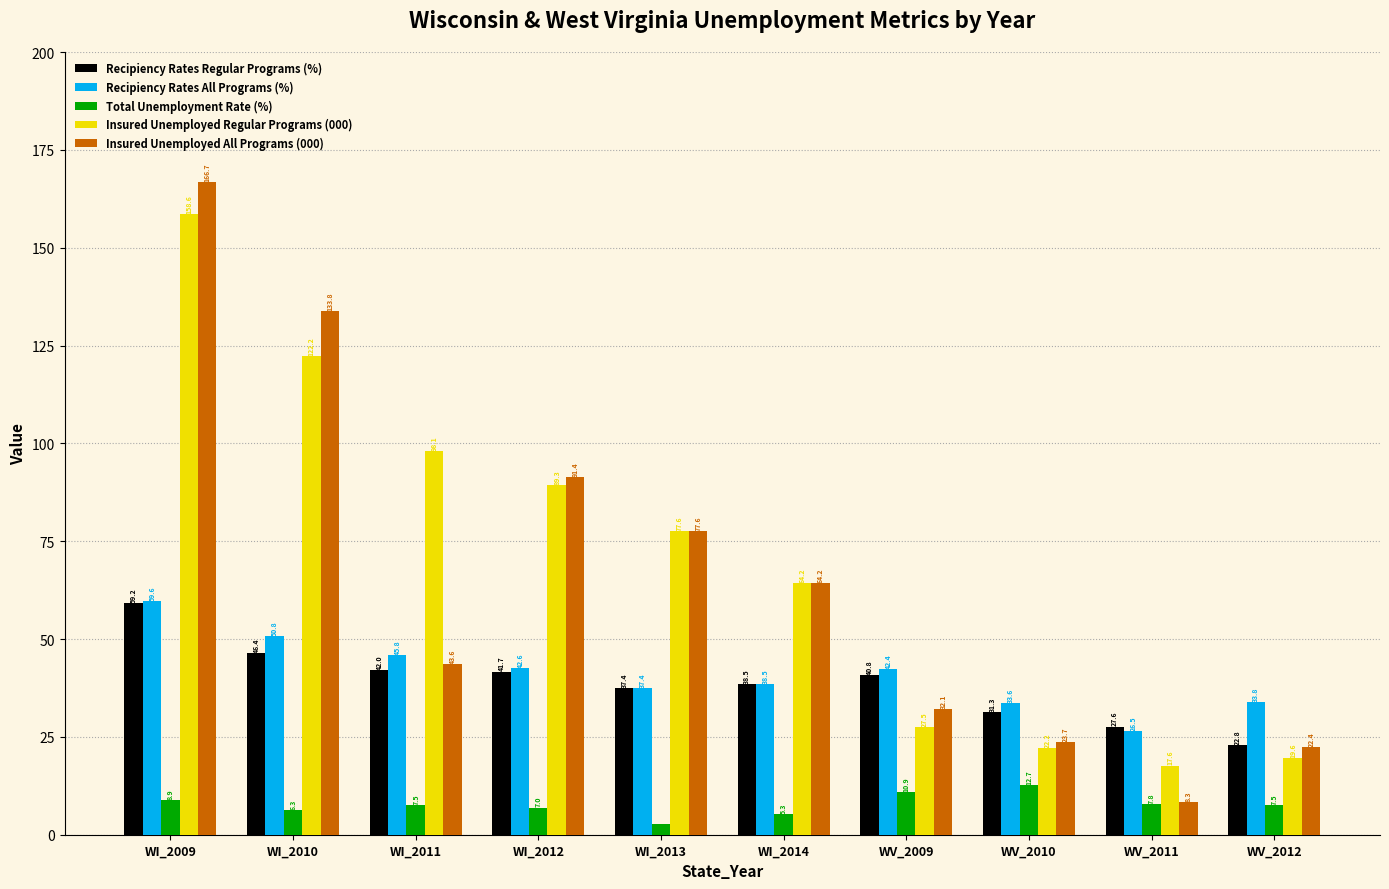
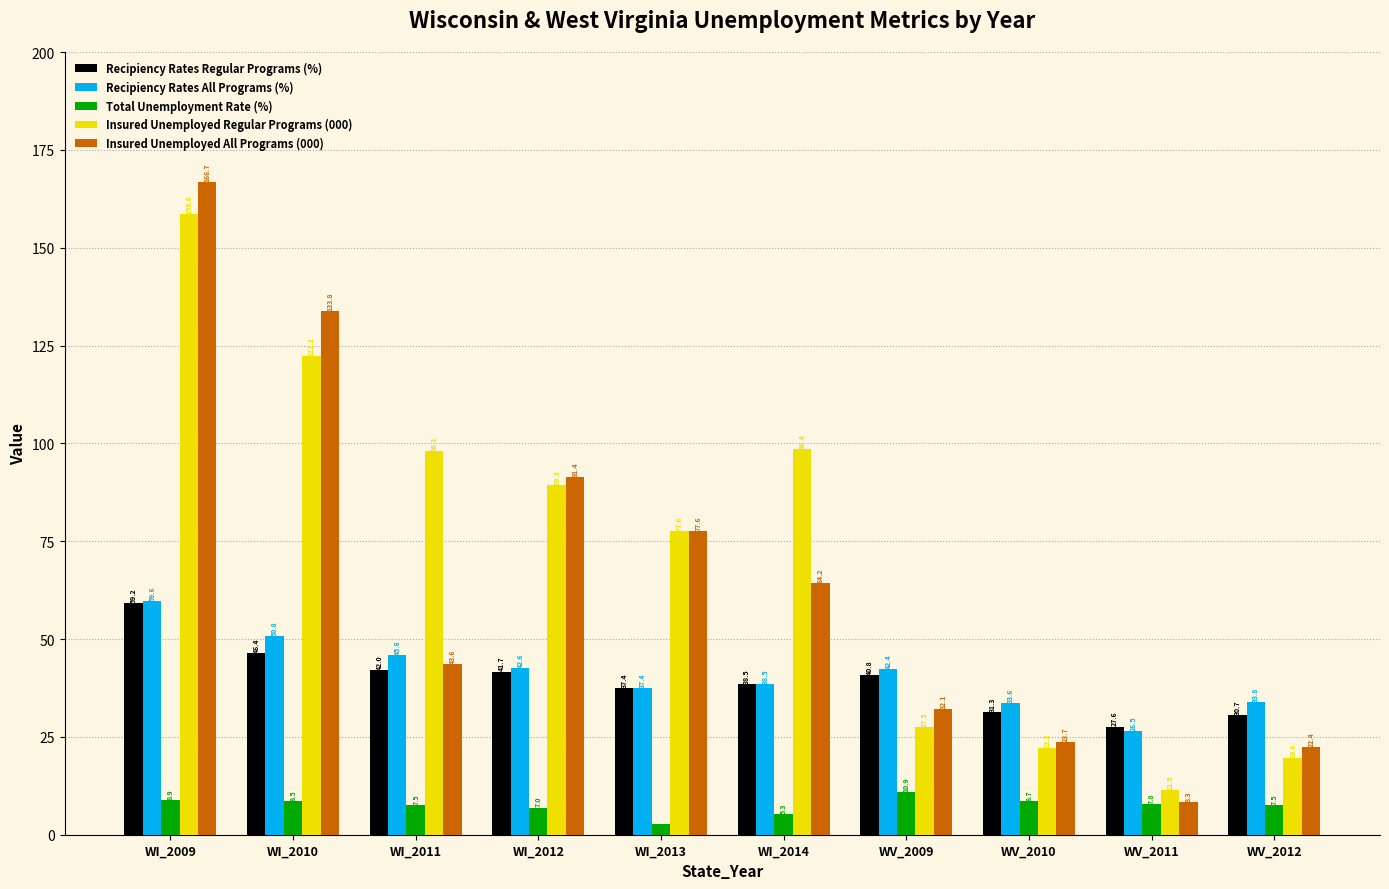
Total Unemployment Rate (%), WI_2010: 6.3 -> 8.5
Insured Unemployed Regular Programs (000), WI_2014: 64.2 -> 98.4
Total Unemployment Rate (%), WV_2010: 12.7 -> 8.7
Insured Unemployed Regular Programs (000), WV_2011: 17.6 -> 11.5
Recipiency Rates Regular Programs (%), WV_2012: 22.8 -> 30.7
